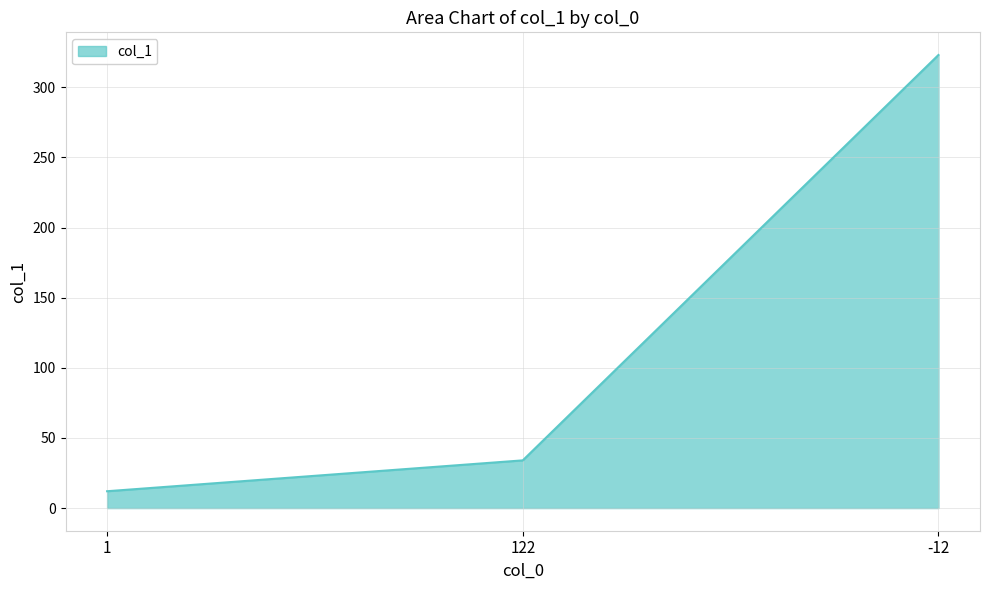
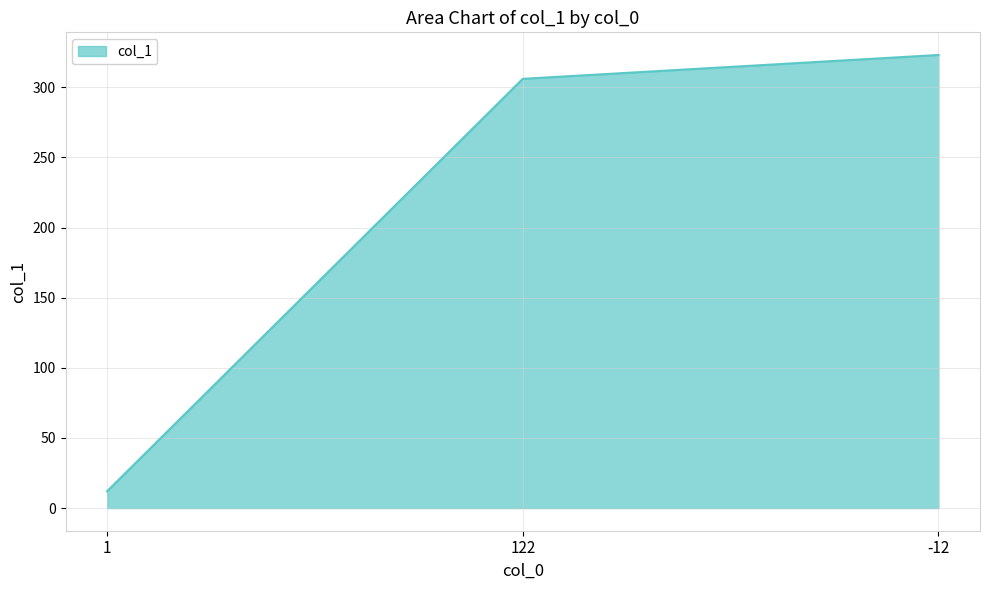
122: 34 -> 306
